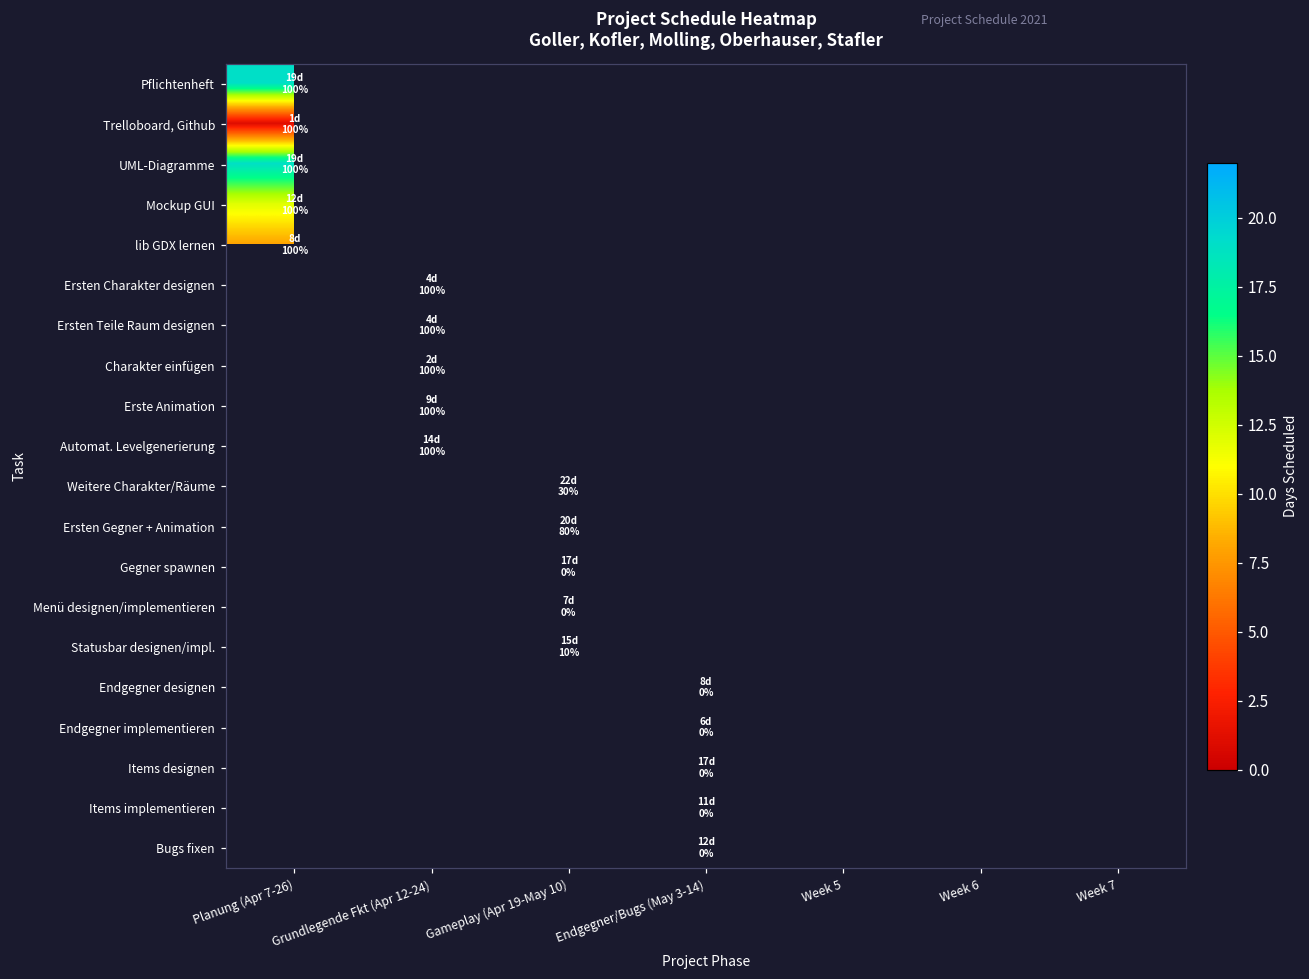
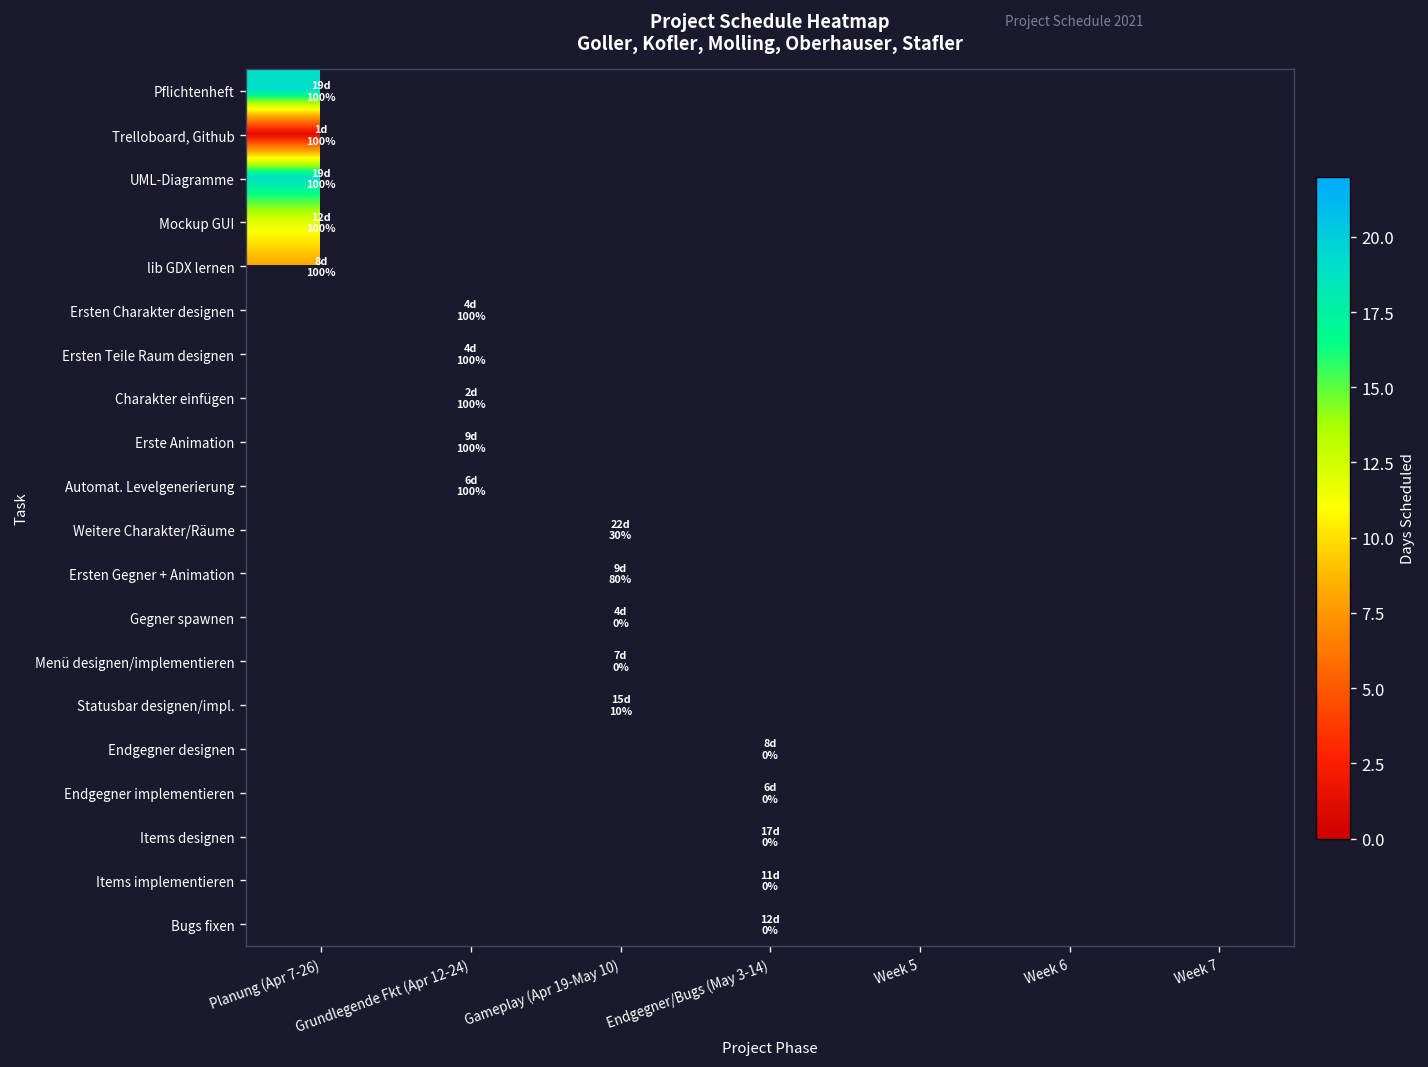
Automat. Levelgenerierung, Grundlegende Fkt (Apr 12-24): 14d -> 6d
Ersten Gegner + Animation, Gameplay (Apr 19-May 10): 20d -> 9d
Gegner spawnen, Gameplay (Apr 19-May 10): 17d -> 4d
